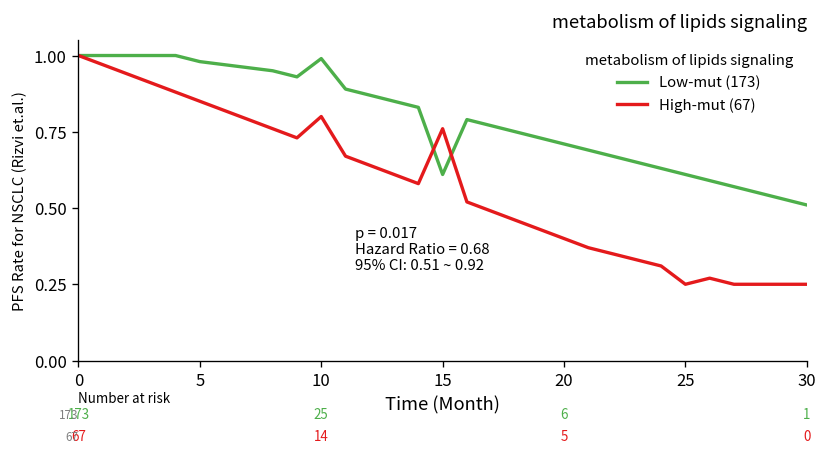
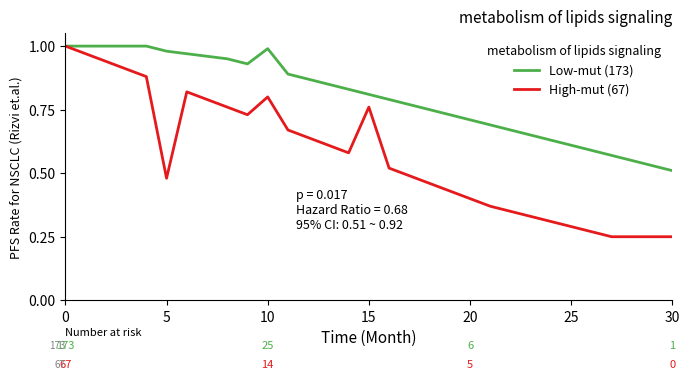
High-mut (67), 5: 0.85 -> 0.48
Low-mut (173), 15: 0.61 -> 0.81
High-mut (67), 25: 0.25 -> 0.29
